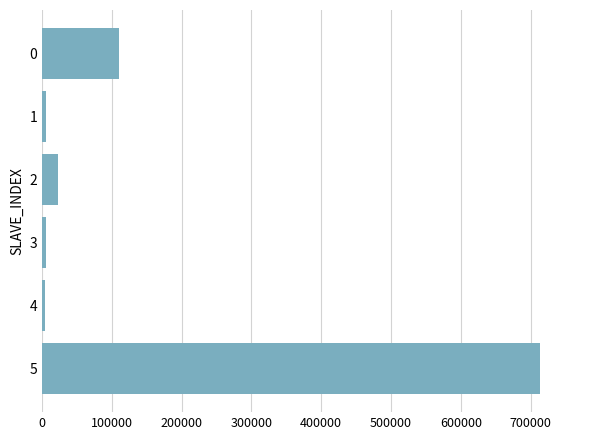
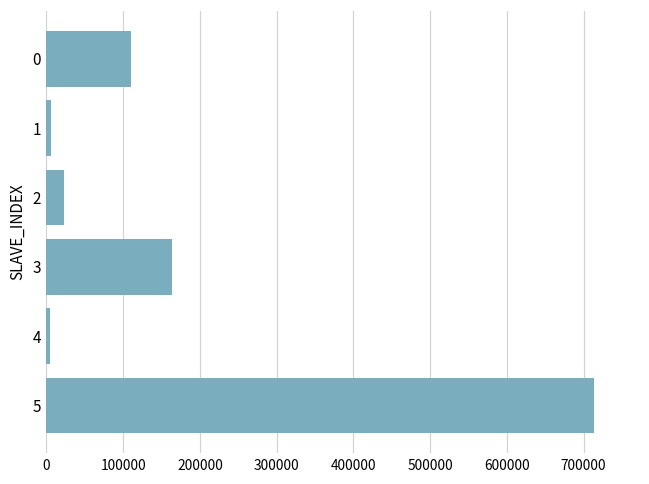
3: 0 -> 160000
